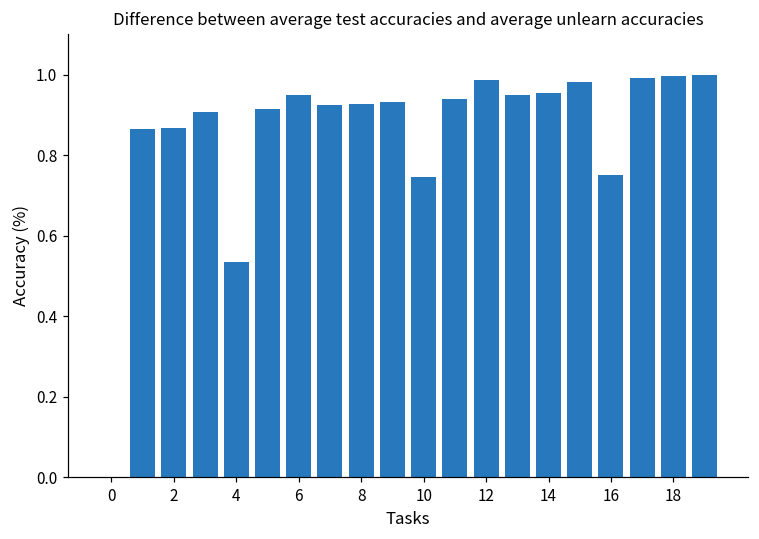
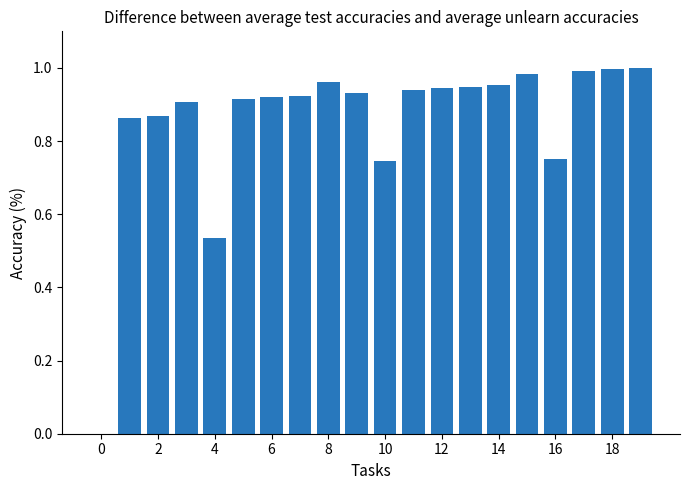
6: 0.95 -> 0.92
8: 0.93 -> 0.96
12: 0.99 -> 0.94
